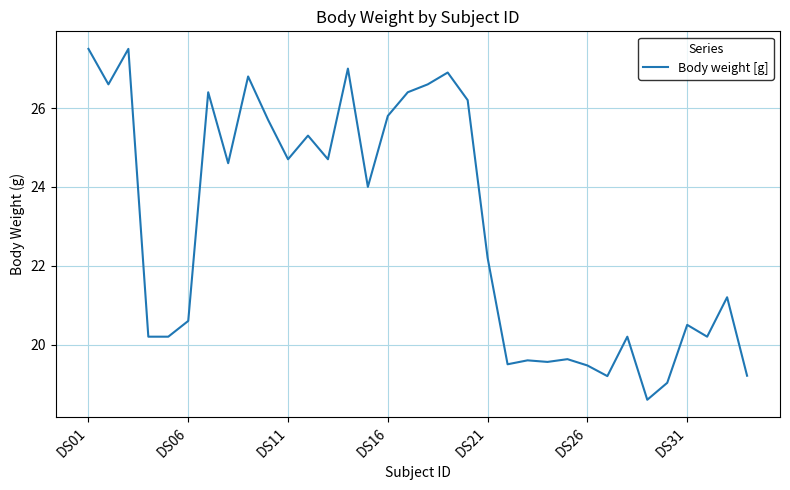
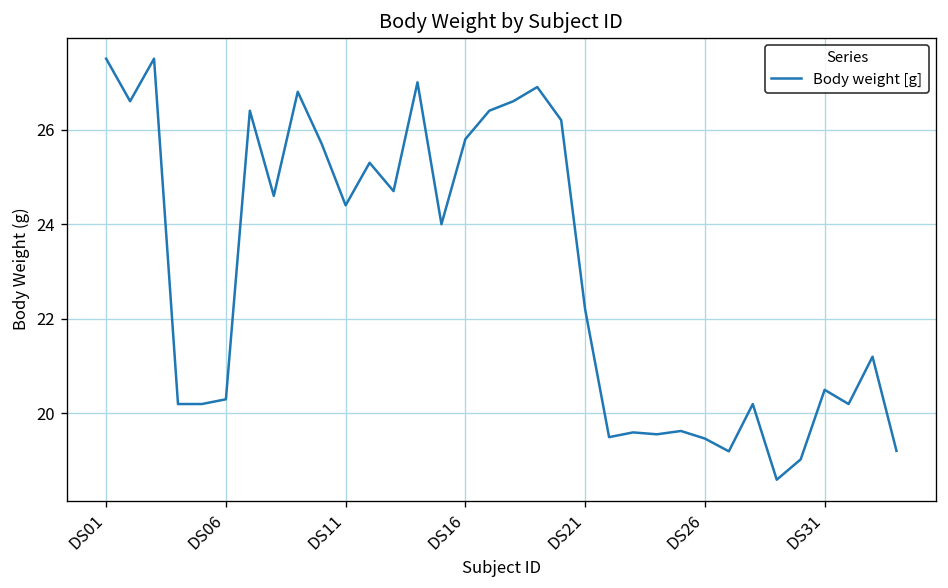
DS06: 20.6 -> 20.3
DS11: 24.7 -> 24.4
